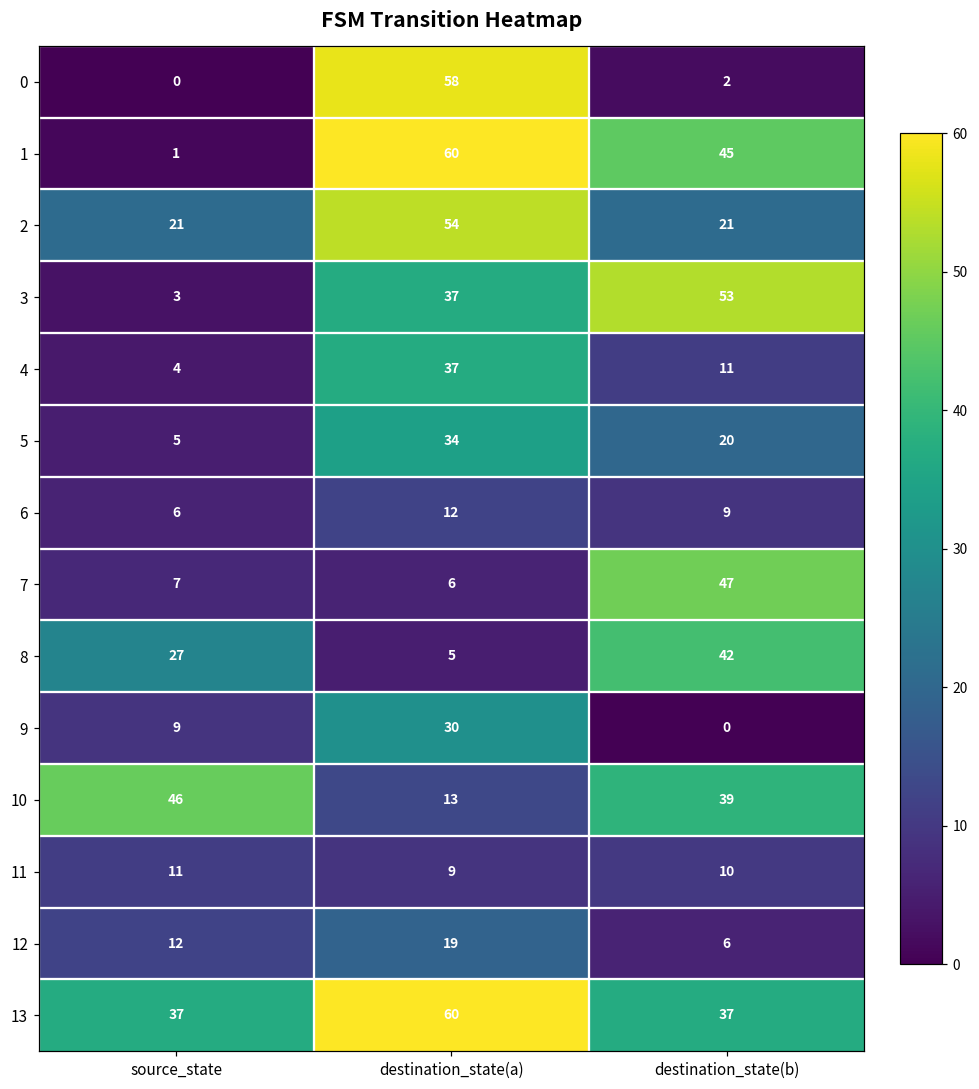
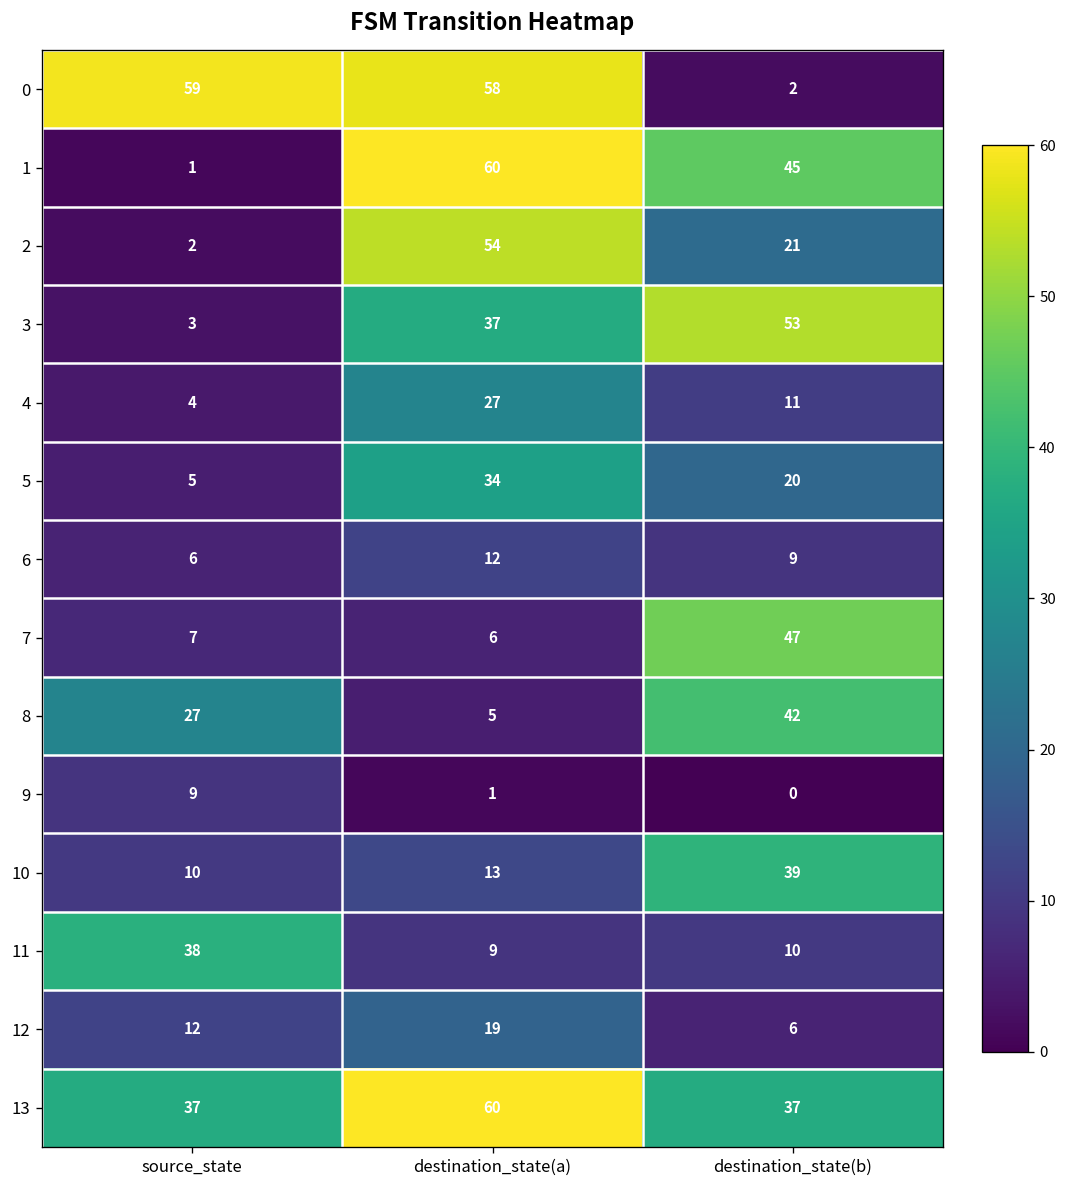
0, source_state: 0 -> 59
2, source_state: 21 -> 2
4, destination_state(a): 37 -> 27
9, destination_state(a): 30 -> 1
10, source_state: 46 -> 10
11, source_state: 11 -> 38
